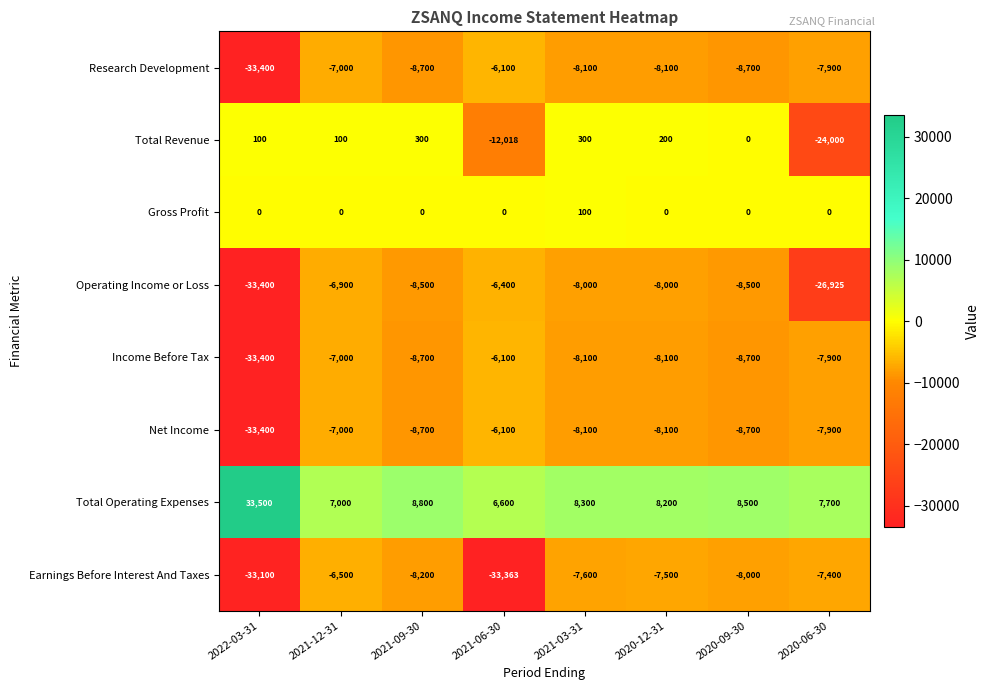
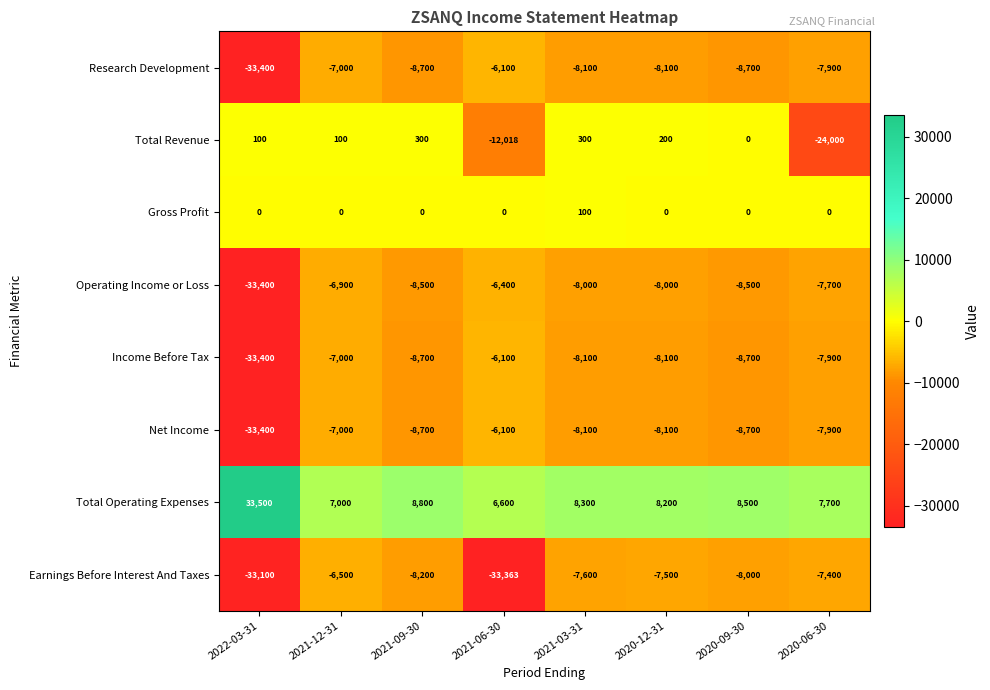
Operating Income or Loss, 2020-06-30: -26,925 -> -7,700
